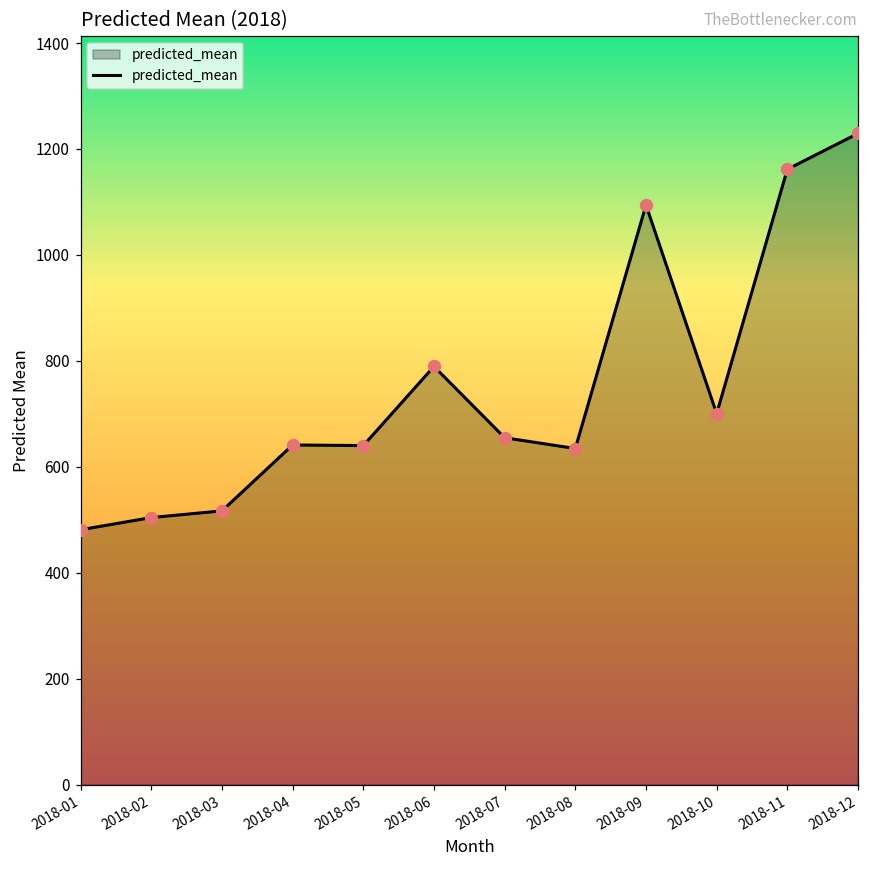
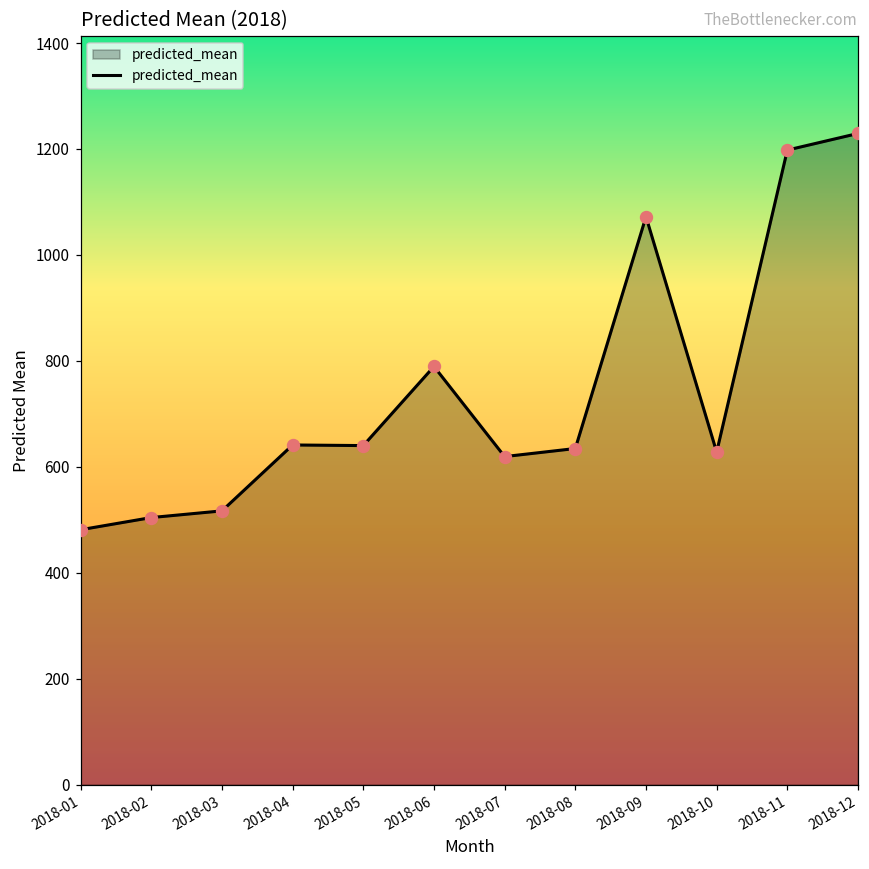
2018-07: 650 -> 620
2018-09: 1090 -> 1070
2018-10: 700 -> 630
2018-11: 1160 -> 1200
